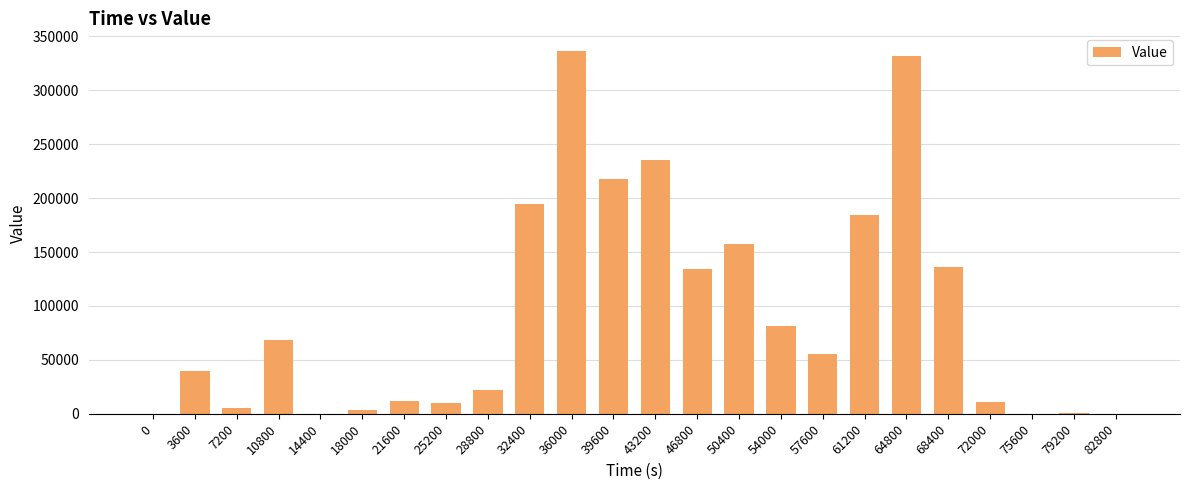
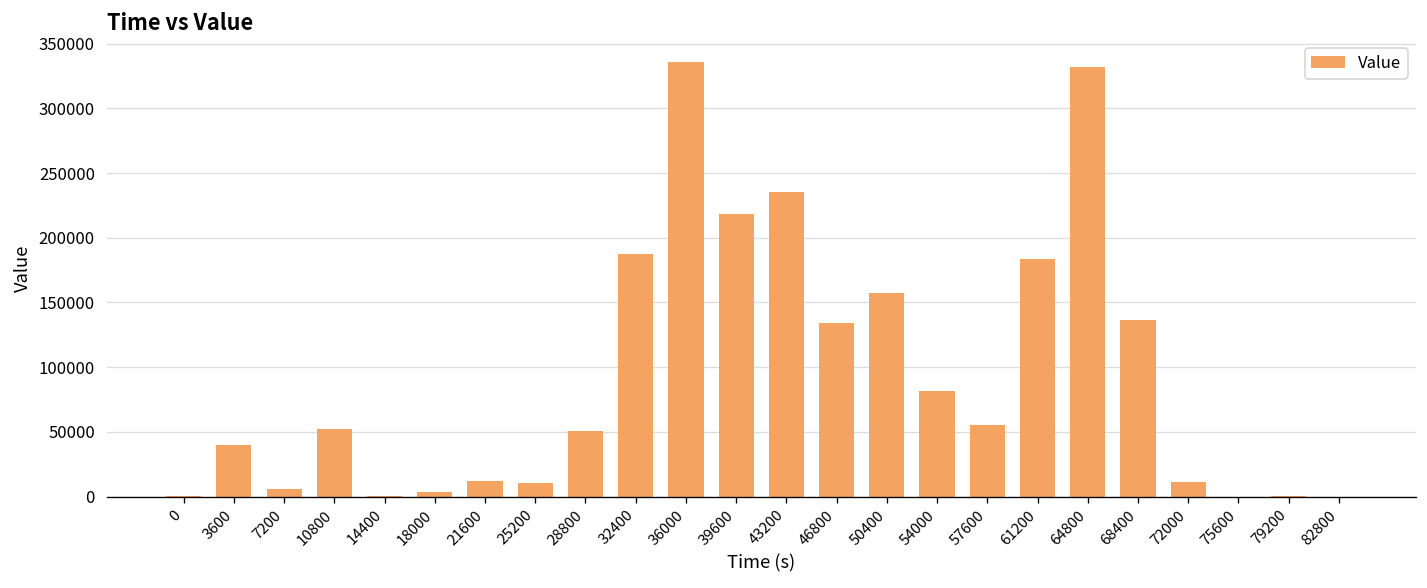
10800: 68000 -> 52000
28800: 22000 -> 51000
32400: 195000 -> 187000
